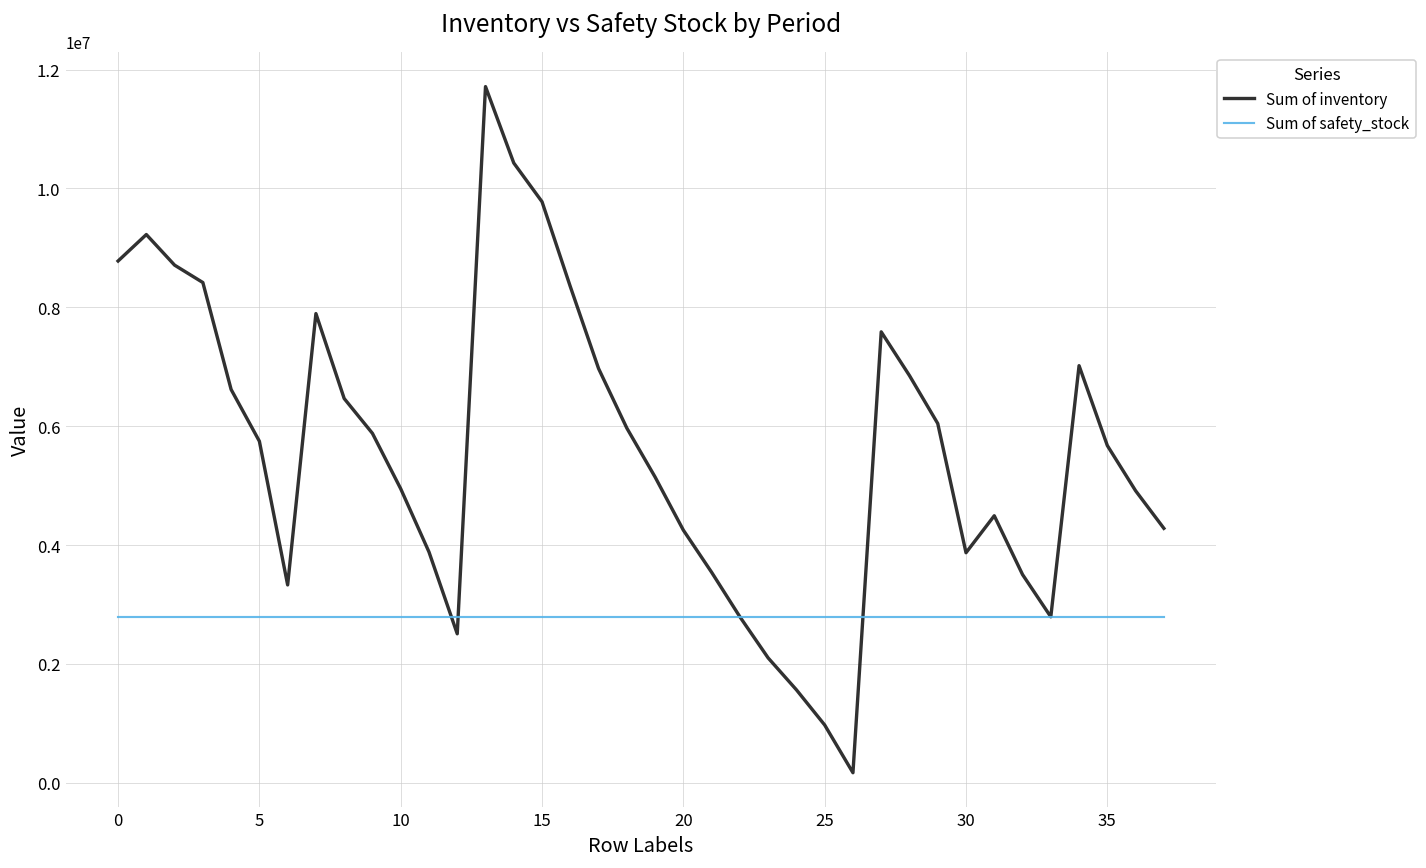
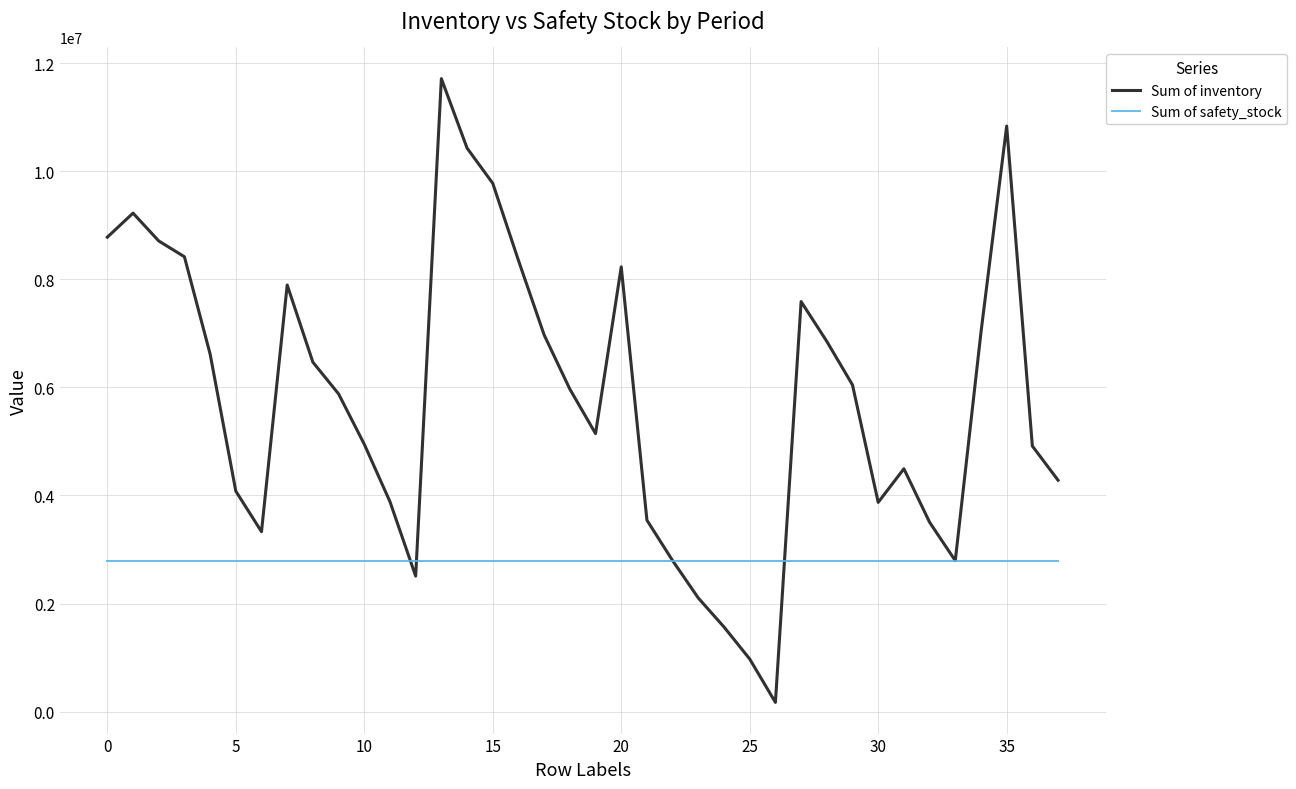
Sum of inventory, 5: 5700000 -> 4100000
Sum of inventory, 20: 4300000 -> 8200000
Sum of inventory, 35: 5700000 -> 10800000
